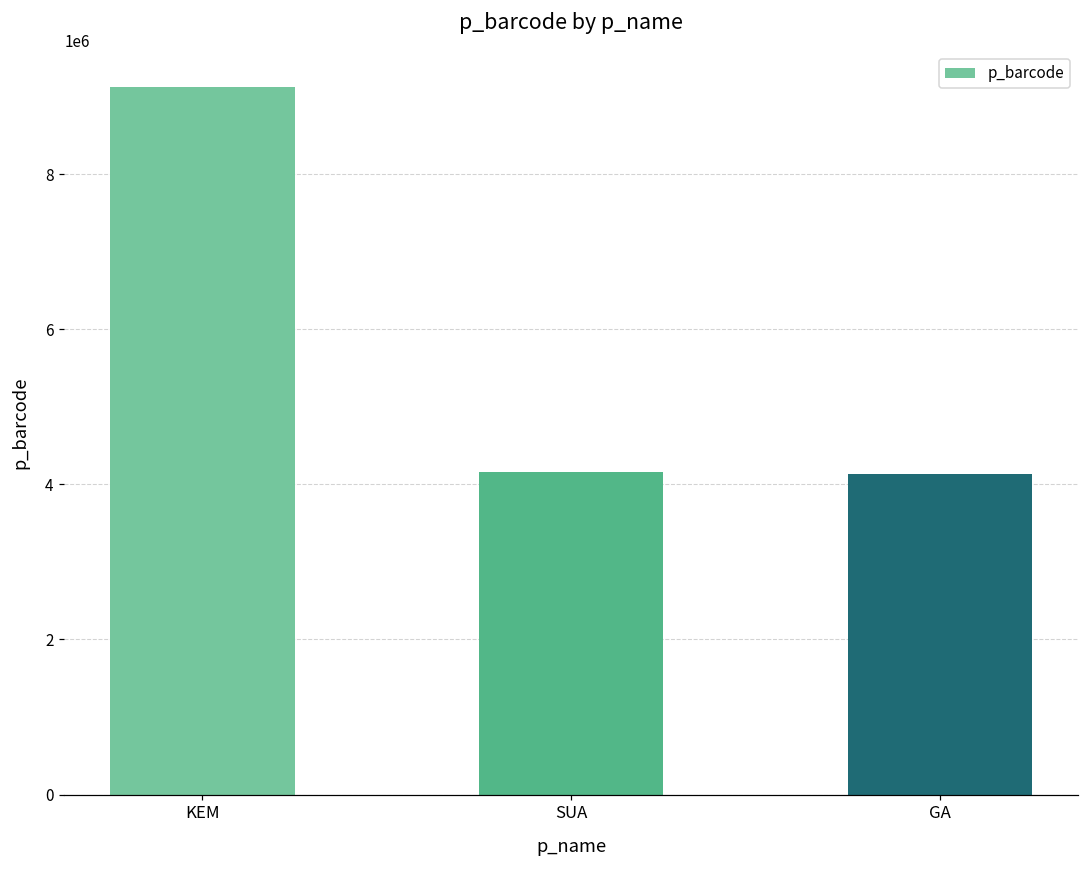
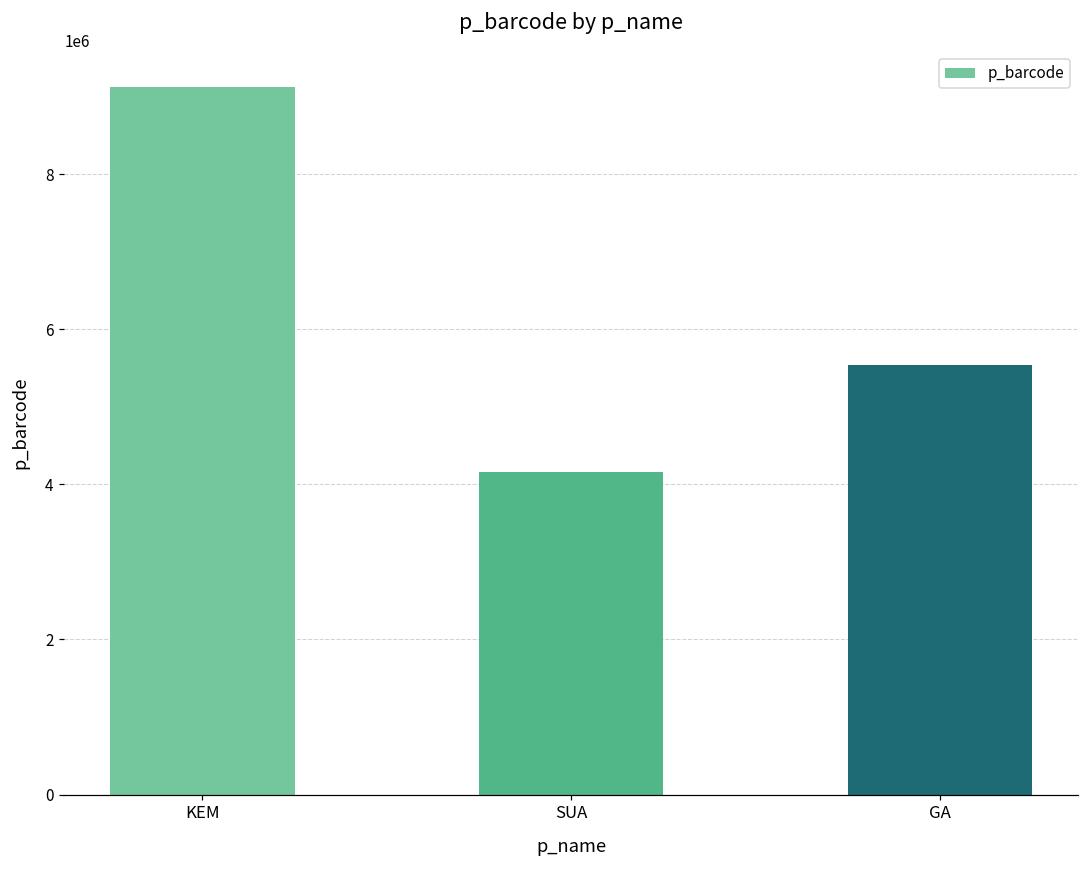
GA: 4100000 -> 5500000
